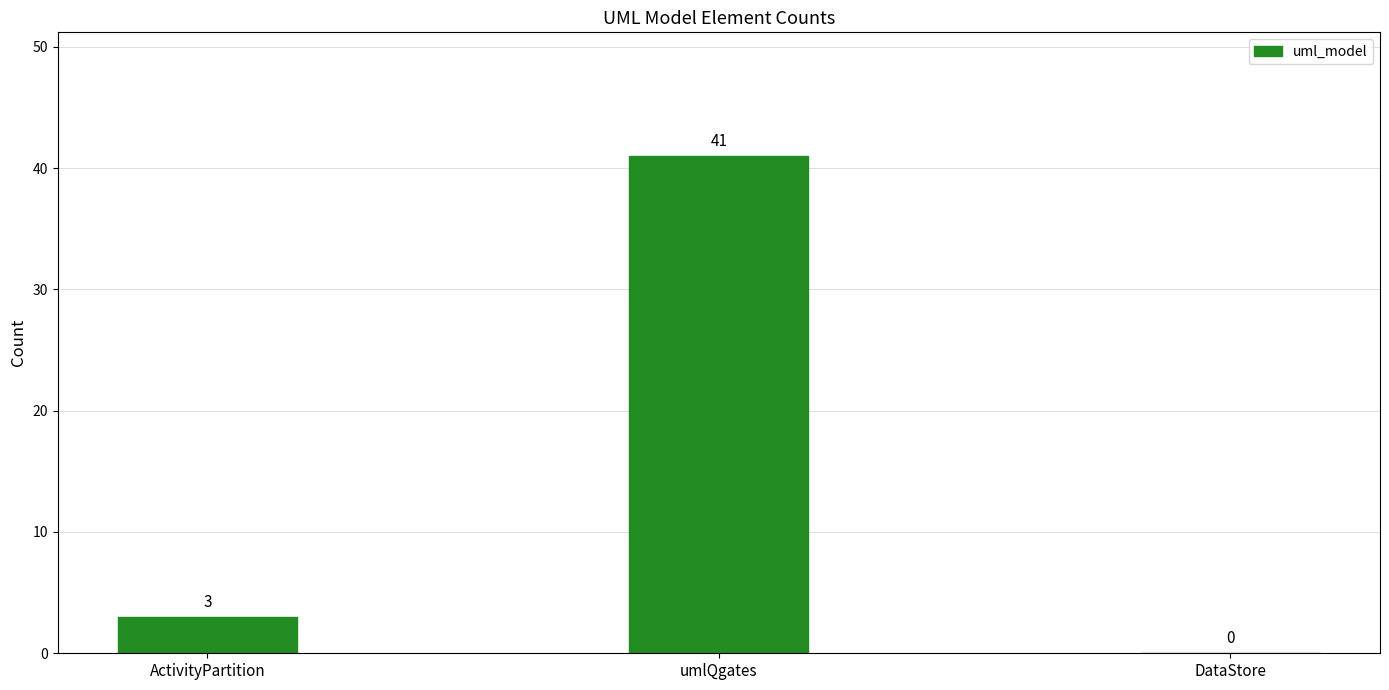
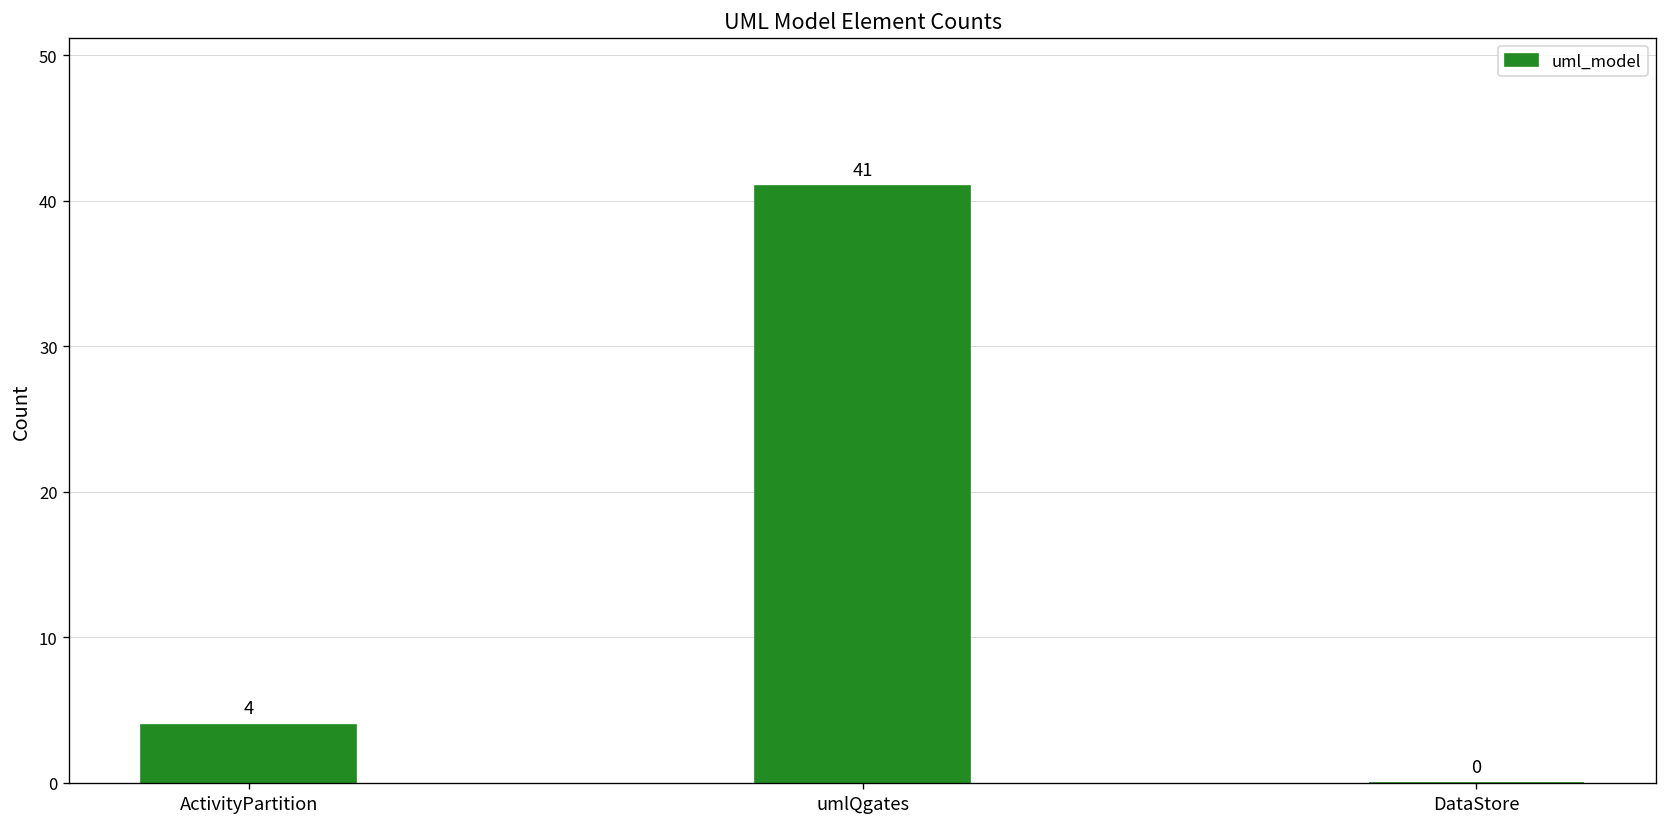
ActivityPartition: 3 -> 4
